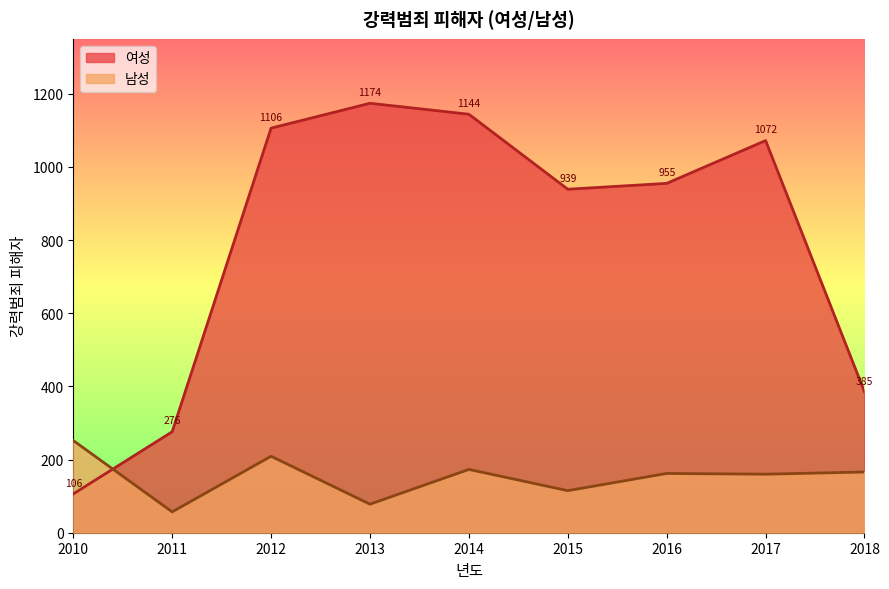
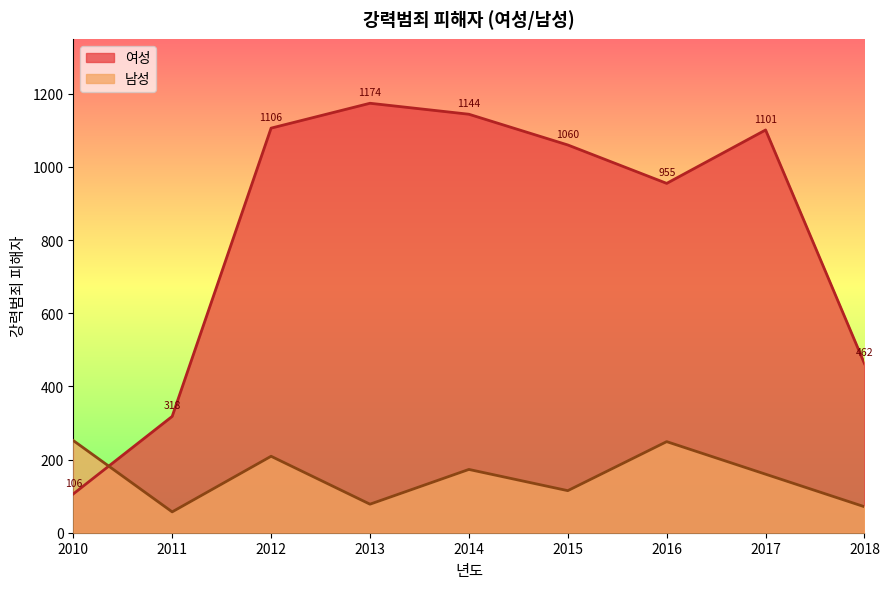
여성, 2011: 276 -> 318
여성, 2015: 939 -> 1060
남성, 2016: 160 -> 250
여성, 2017: 1072 -> 1101
여성, 2018: 385 -> 462
남성, 2018: 170 -> 70
